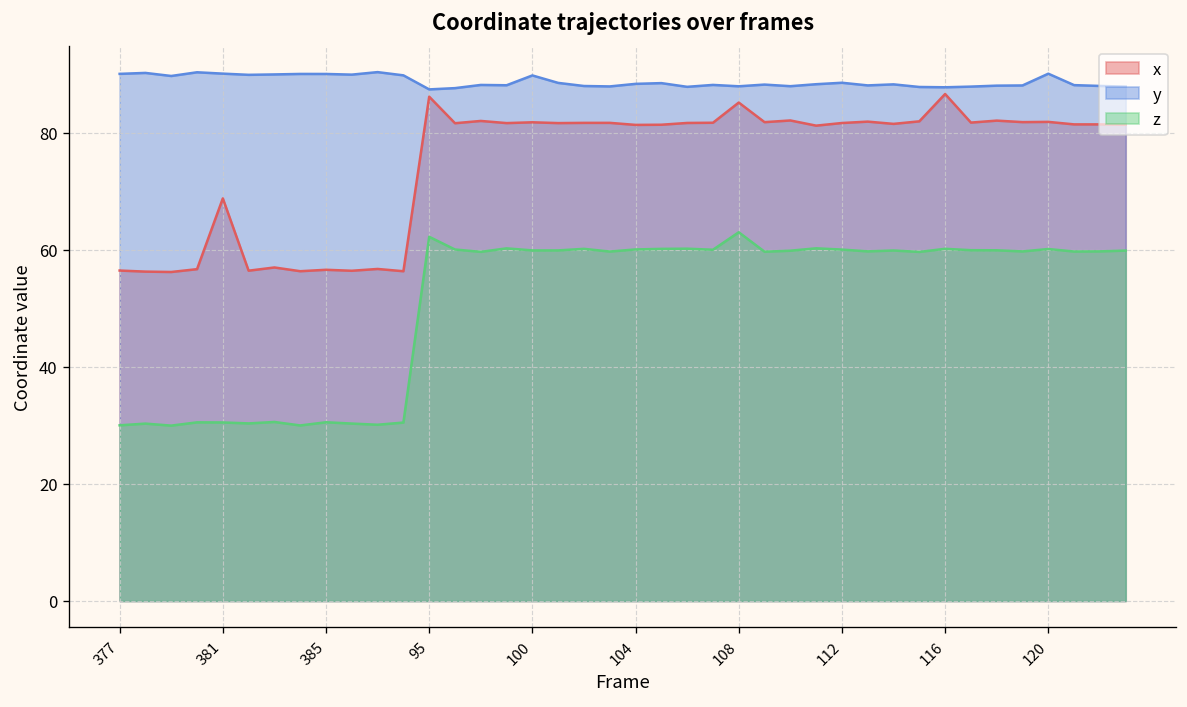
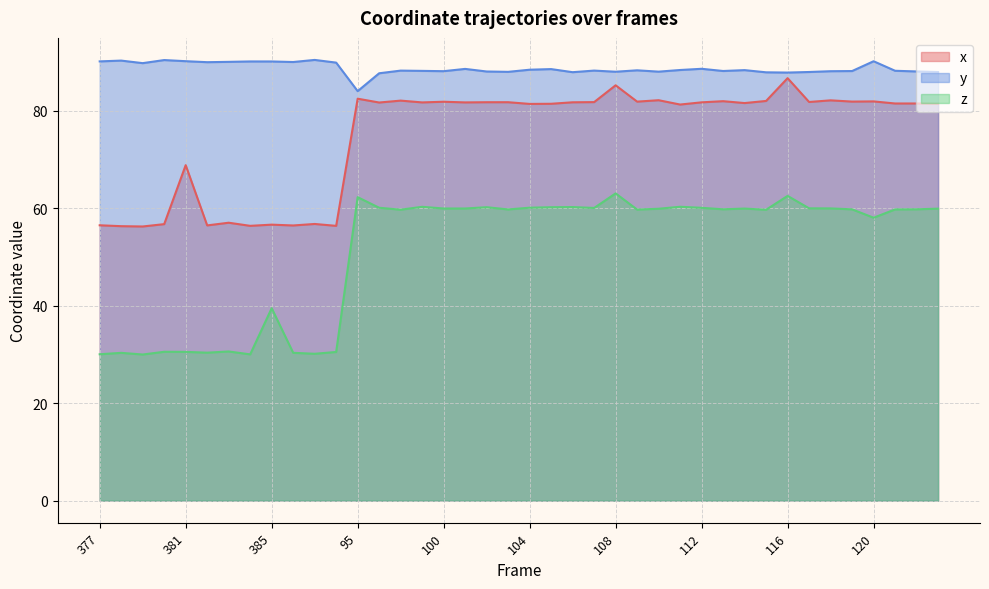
z, 385: 31 -> 39
x, 95: 86 -> 82
y, 95: 87 -> 84
y, 100: 90 -> 88
z, 116: 60 -> 63
z, 120: 60 -> 58
